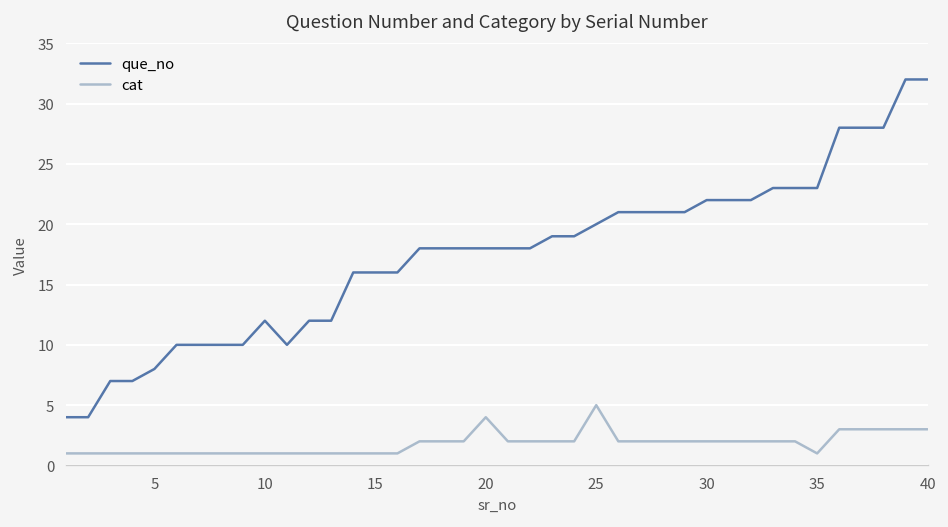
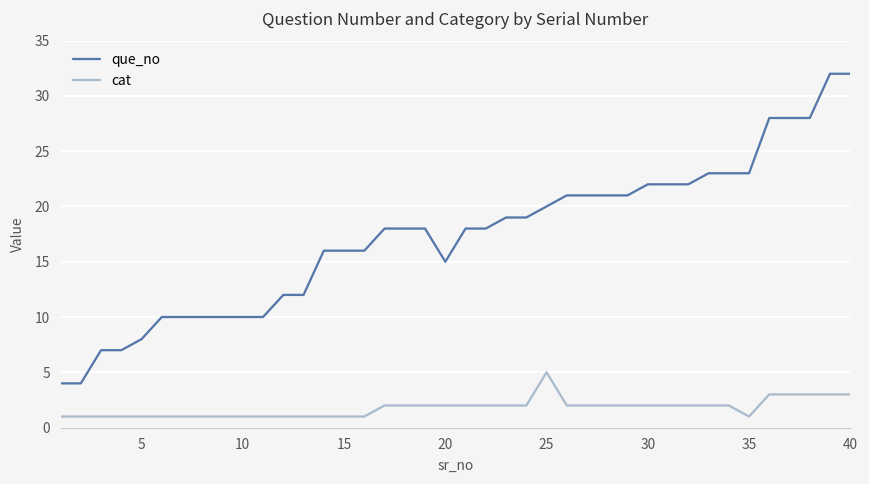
que_no, 10: 12 -> 10
que_no, 20: 18 -> 15
cat, 20: 4 -> 2
